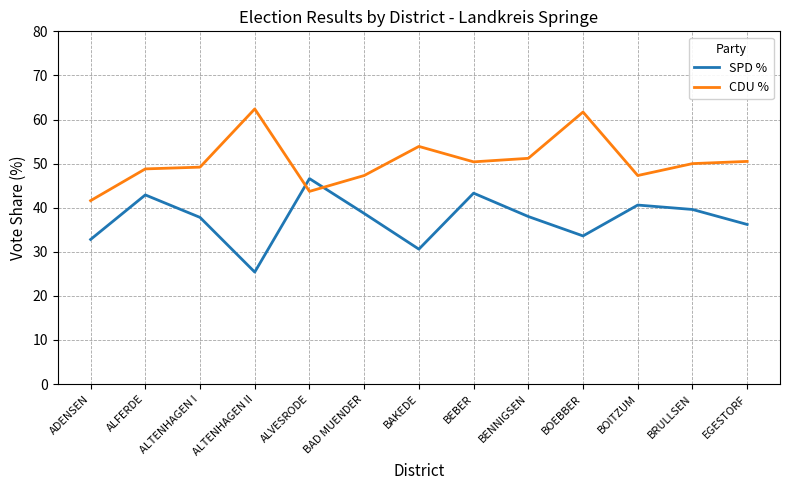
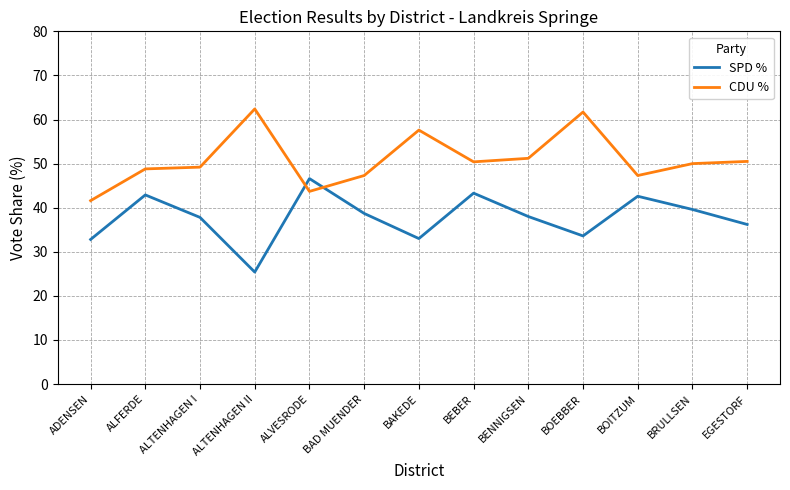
SPD %, BAKEDE: 31 -> 33
CDU %, BAKEDE: 54 -> 58
SPD %, BOITZUM: 41 -> 43
